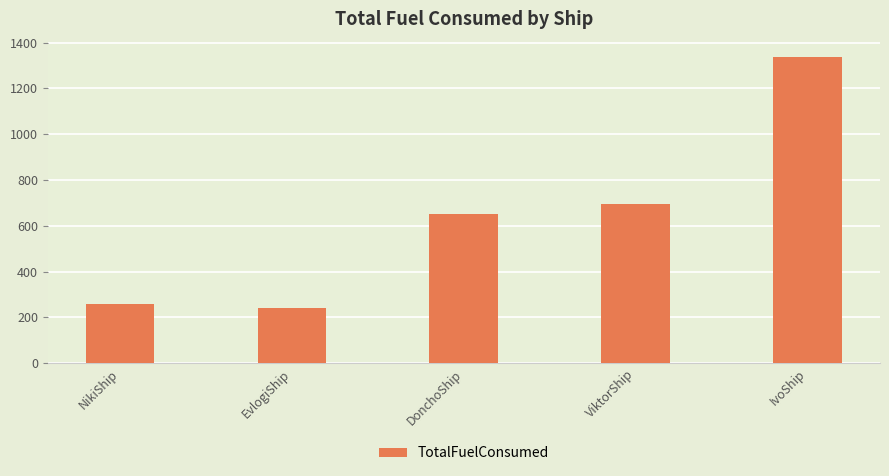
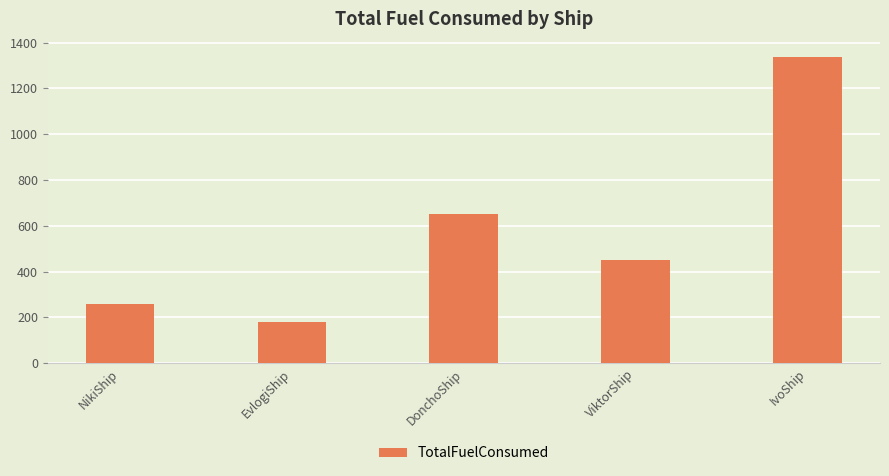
EvlogiShip: 240 -> 180
ViktorShip: 690 -> 450
